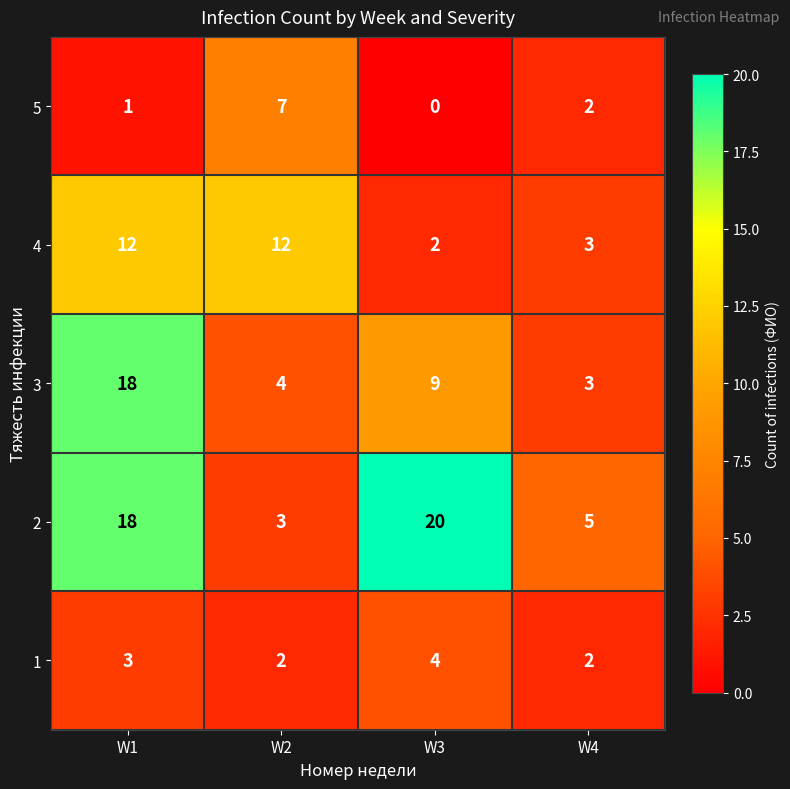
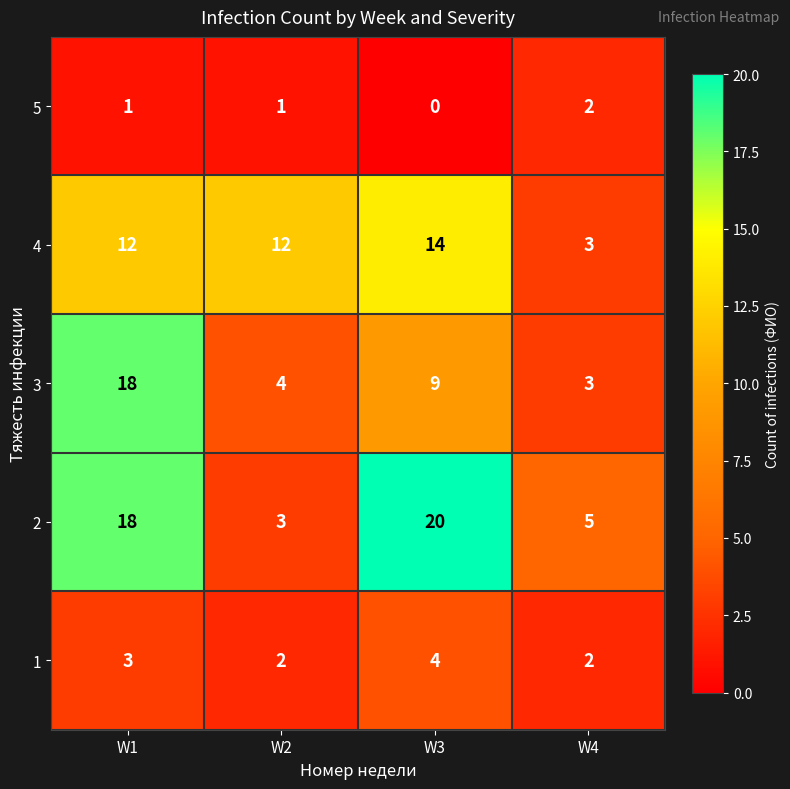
5, W2: 7 -> 1
4, W3: 2 -> 14
